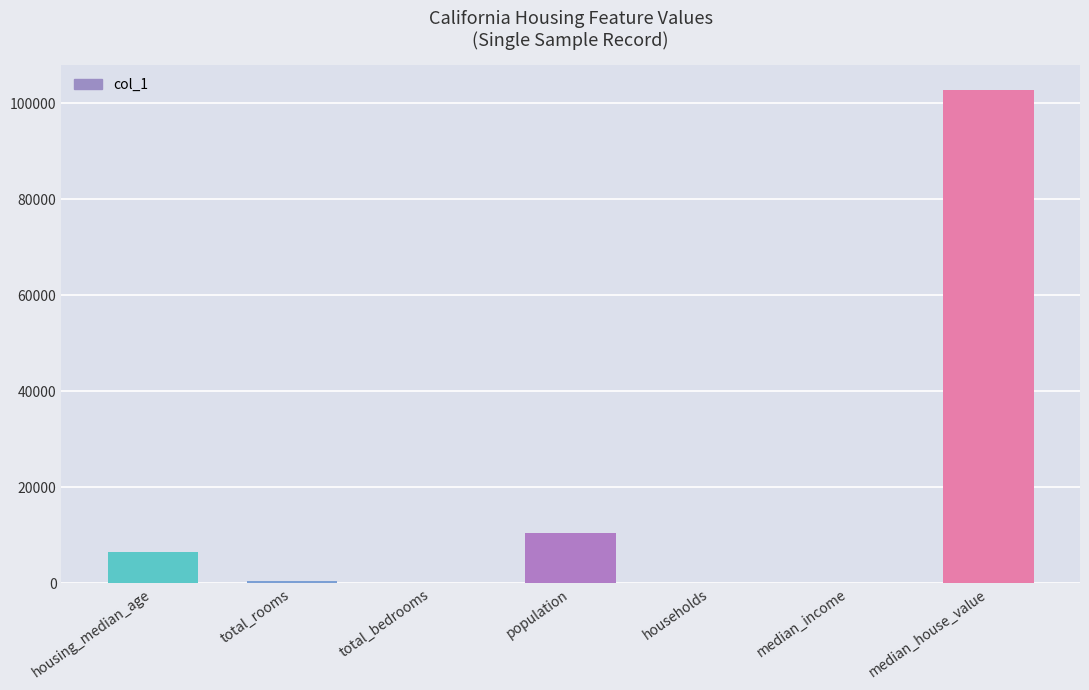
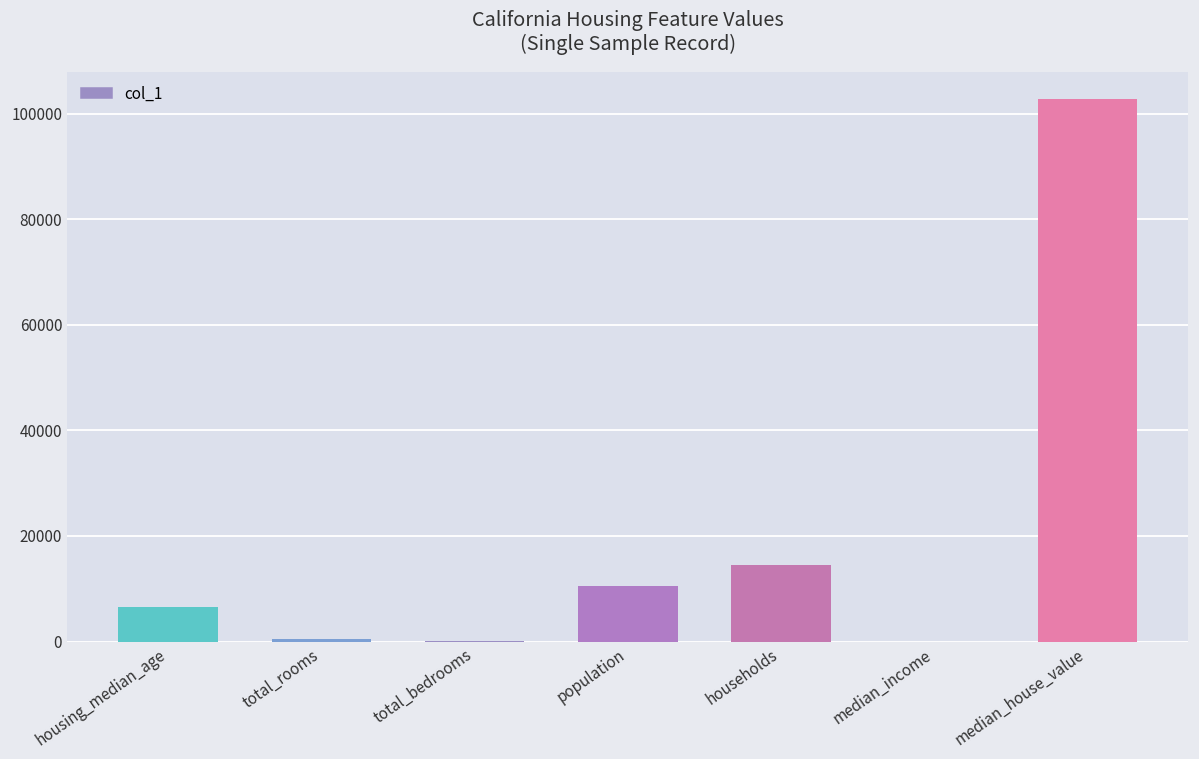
households: 0 -> 15000
